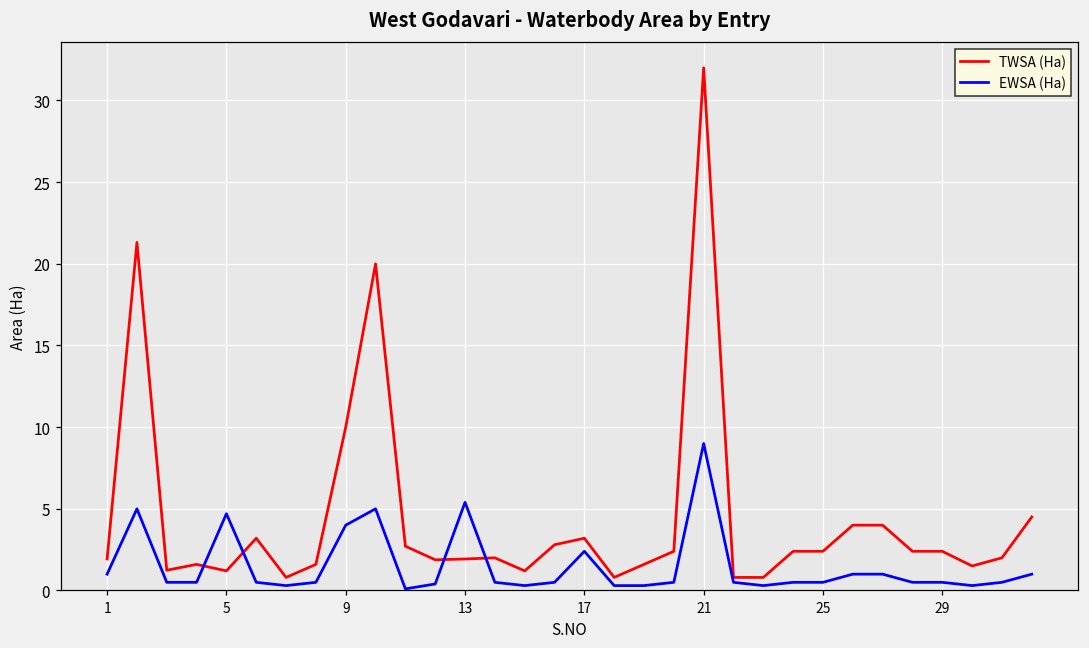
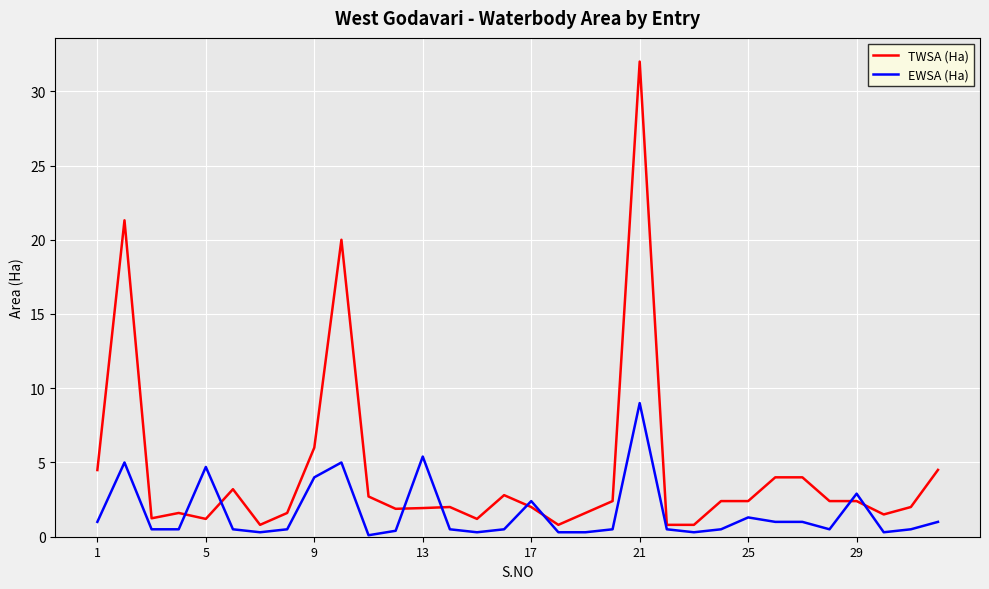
TWSA (Ha), 1: 1.9 -> 4.5
TWSA (Ha), 9: 10 -> 6
TWSA (Ha), 17: 3.2 -> 2.0
EWSA (Ha), 25: 0.5 -> 1.3
EWSA (Ha), 29: 0.5 -> 2.9
